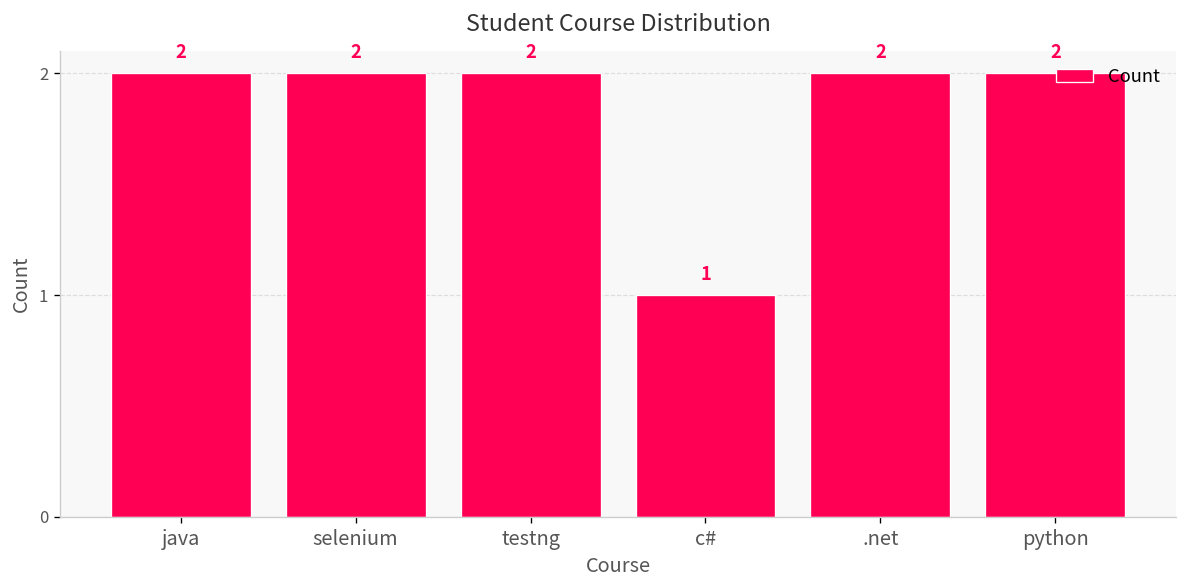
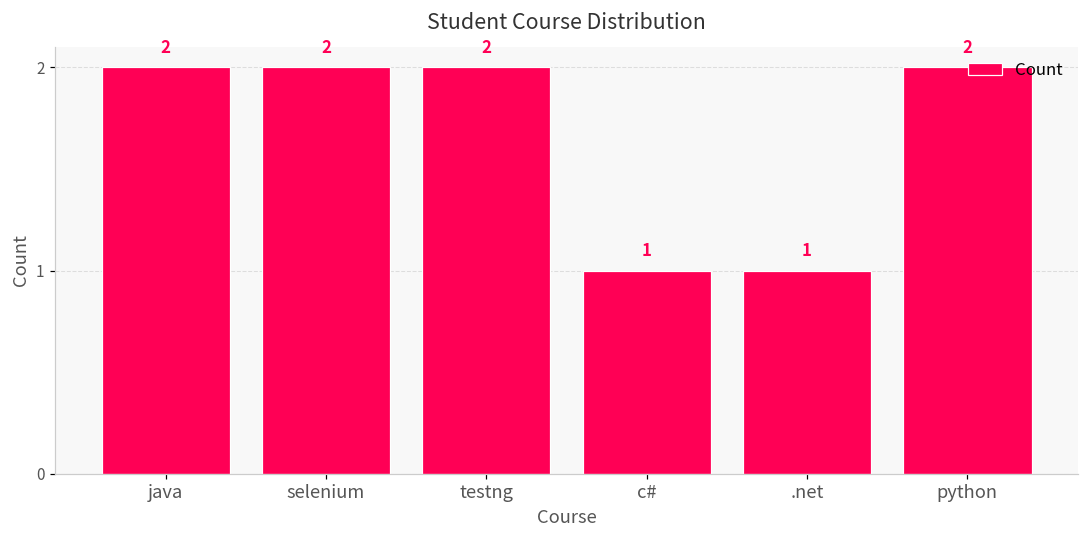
.net: 2 -> 1
